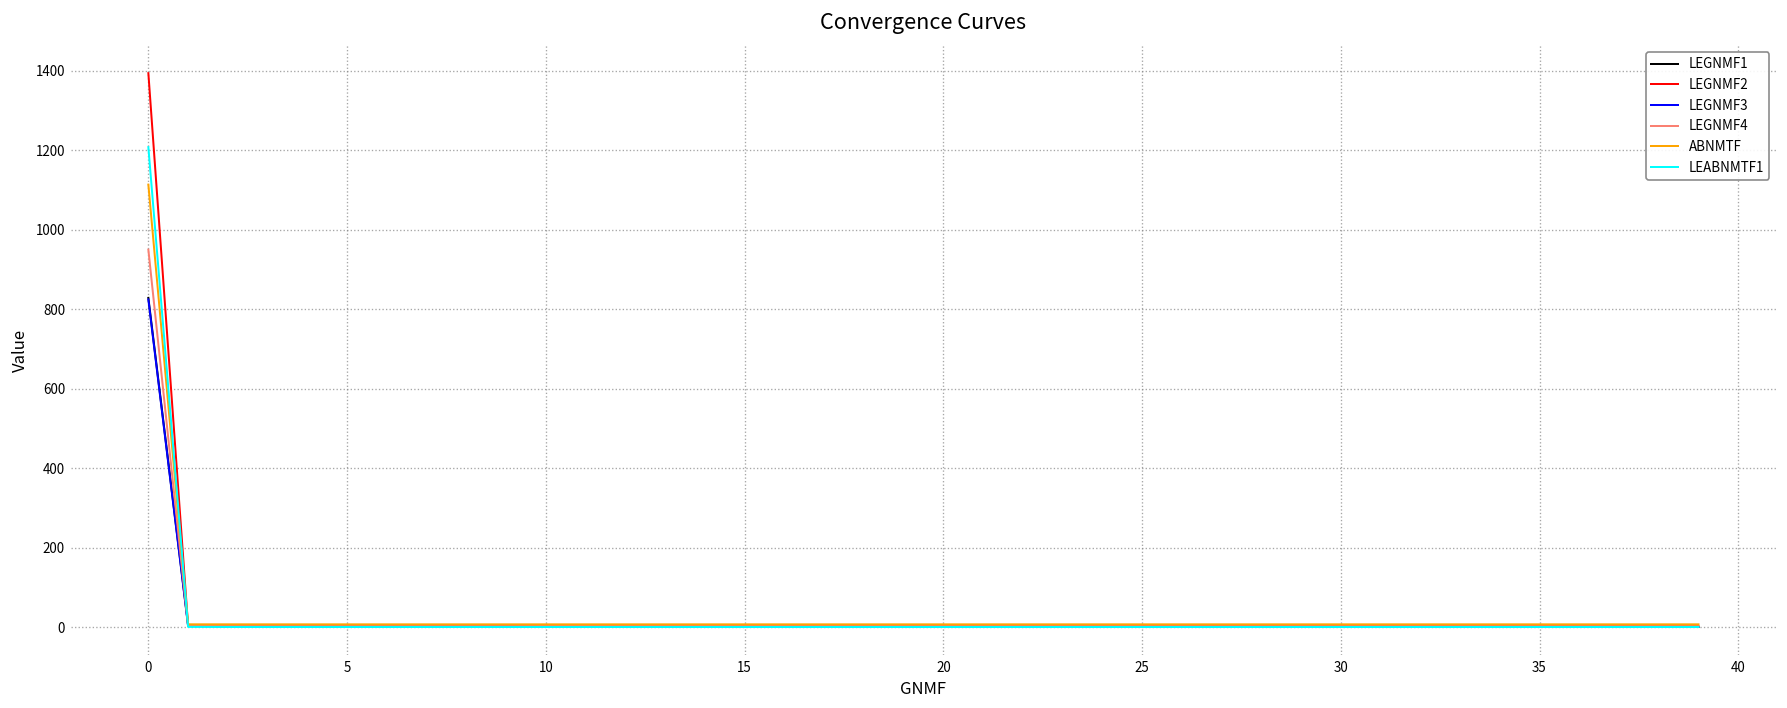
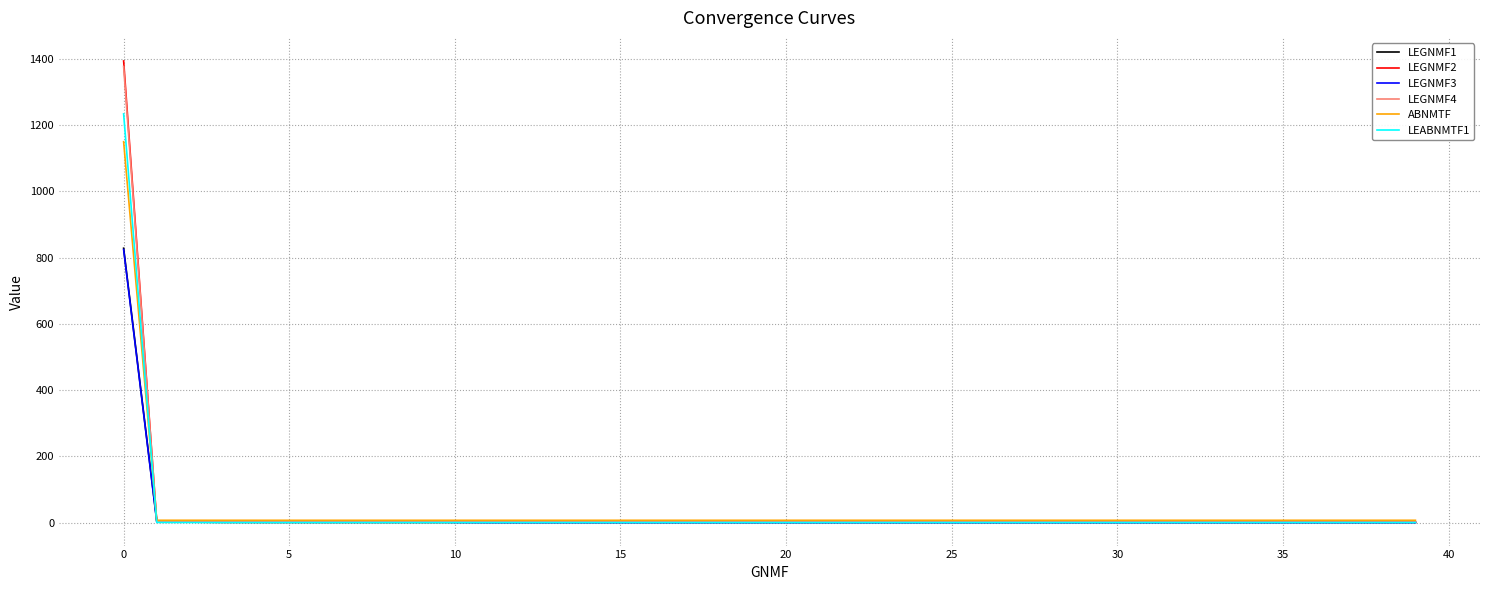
LEGNMF4, 0: 950 -> 1380
ABNMTF, 0: 1110 -> 1150
LEABNMTF1, 0: 1210 -> 1230
